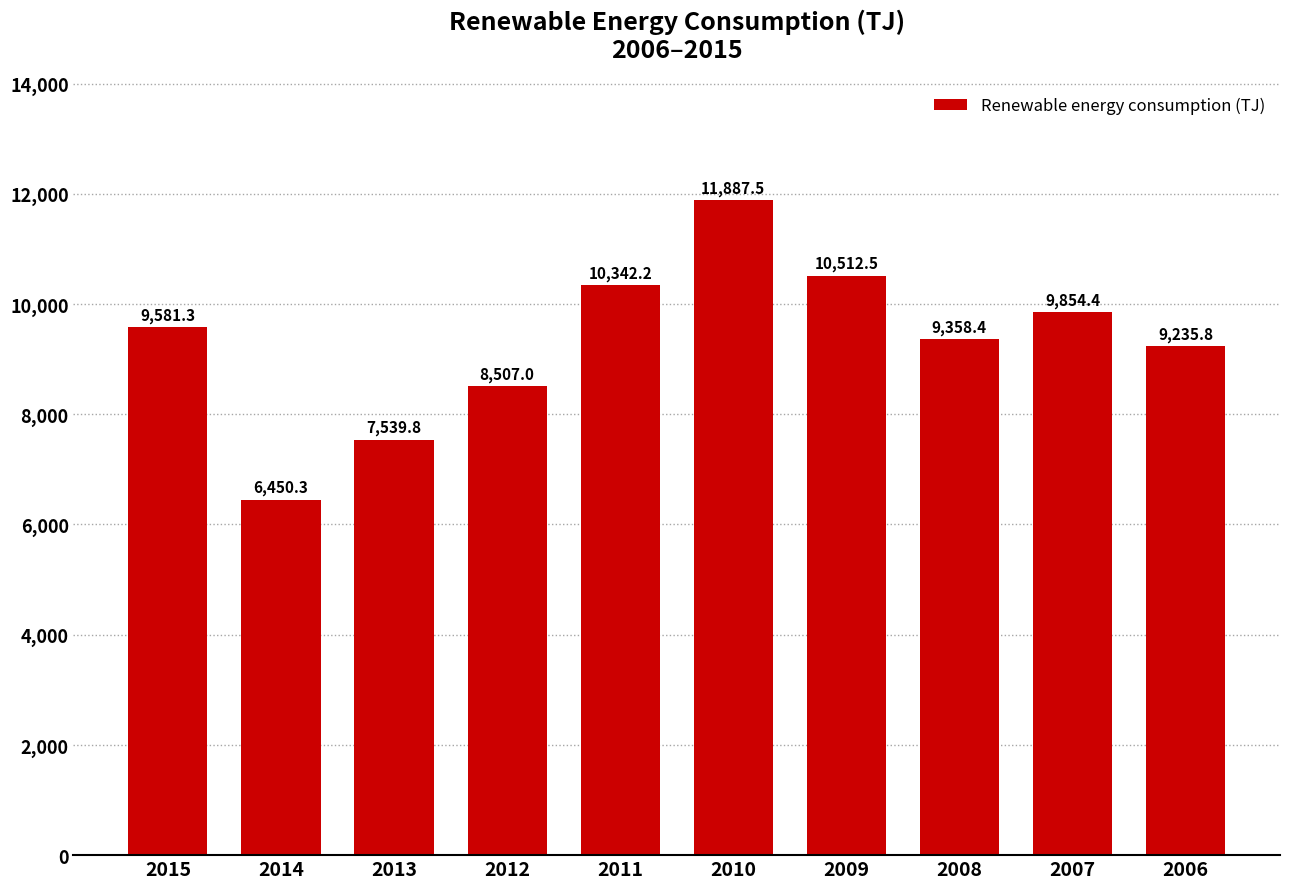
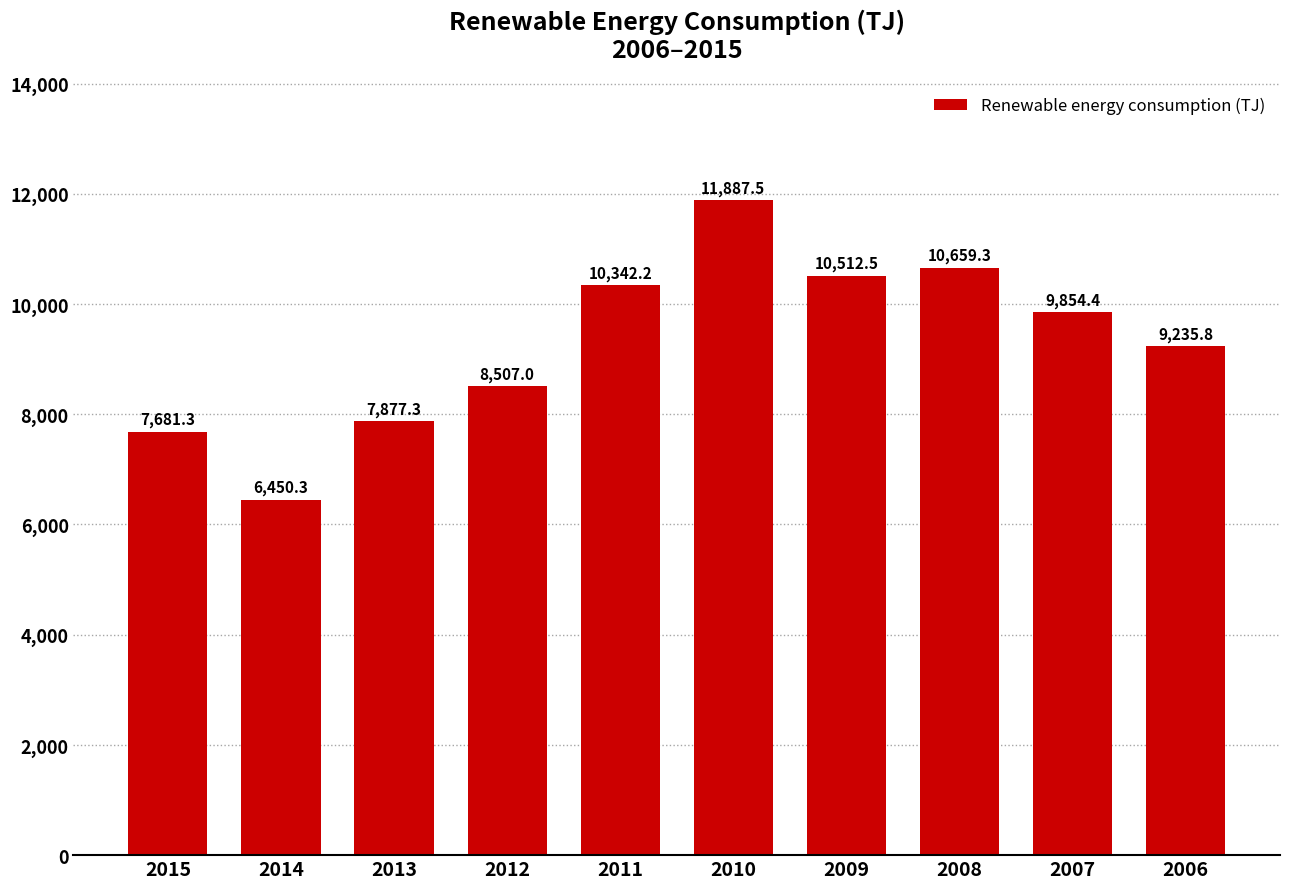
2015: 9,581.3 -> 7,681.3
2013: 7,539.8 -> 7,877.3
2008: 9,358.4 -> 10,659.3
